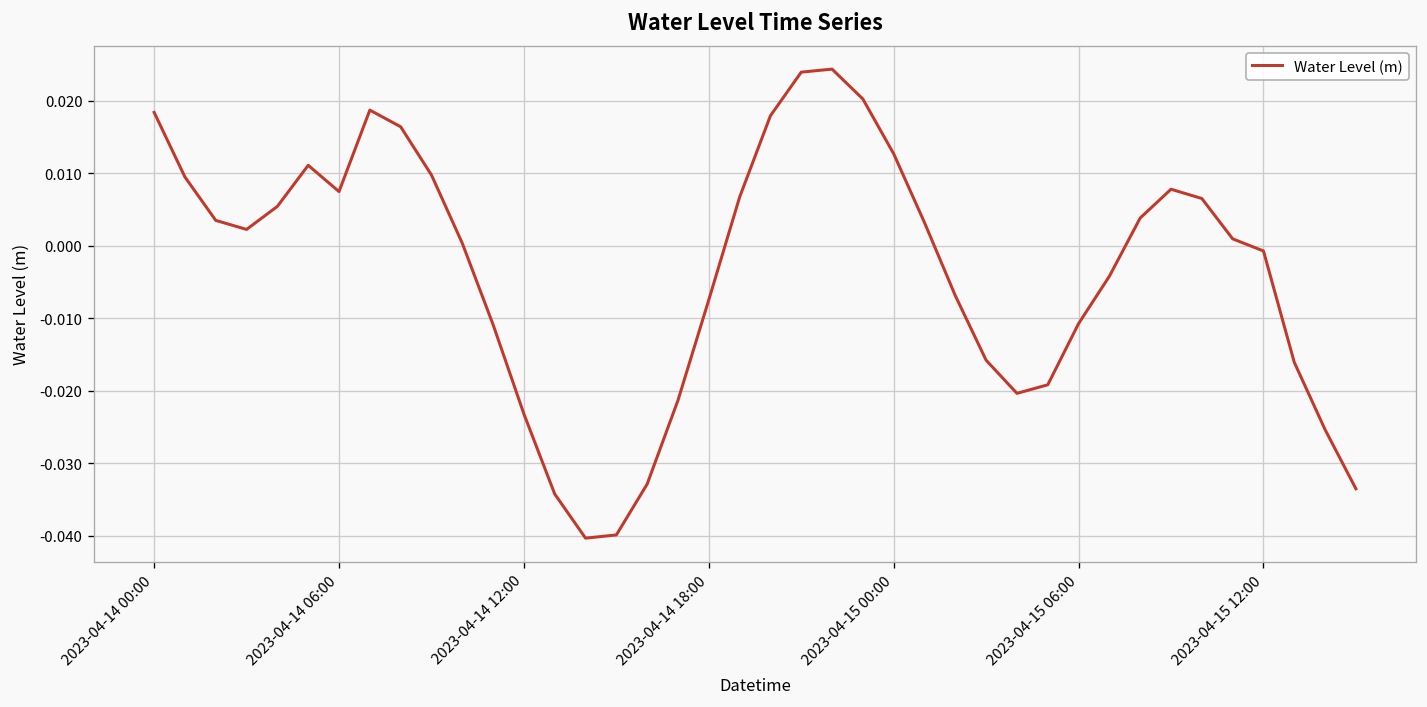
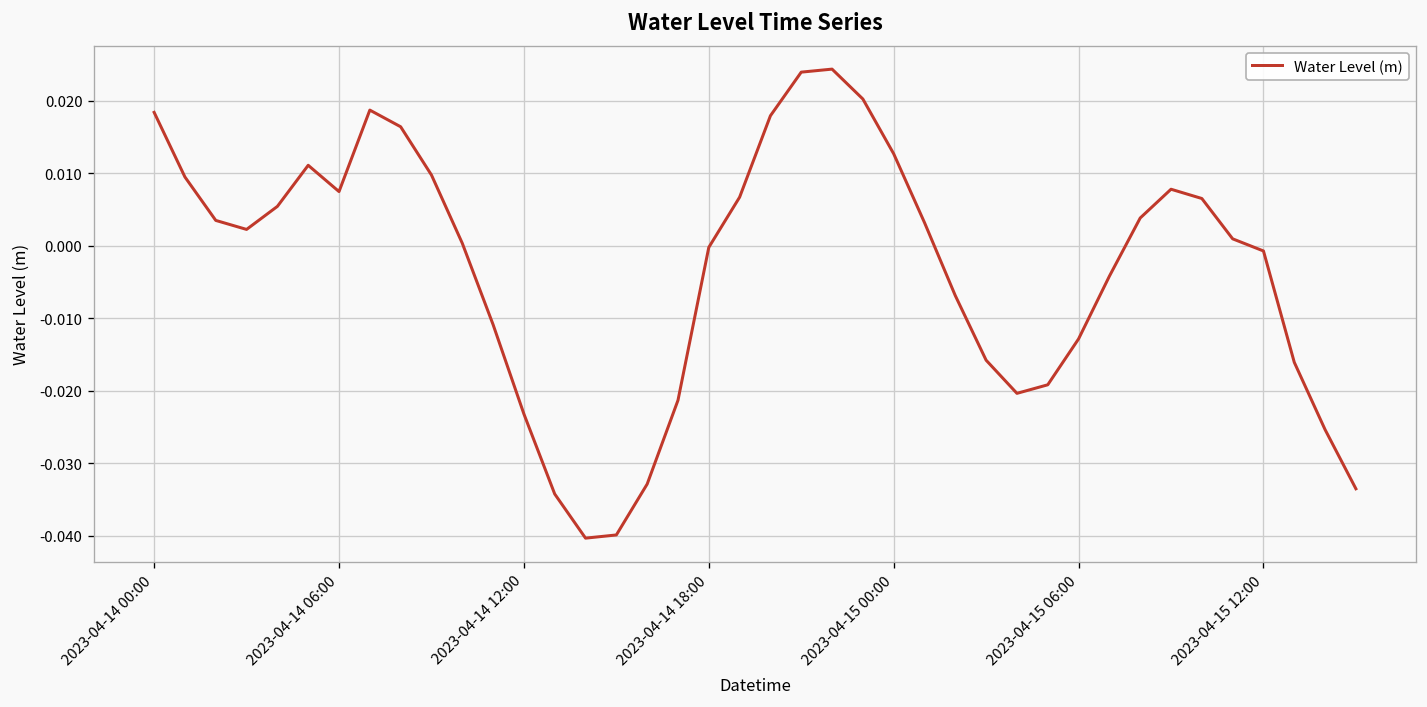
2023-04-14 18:00: -0.007 -> 0.000
2023-04-15 06:00: -0.011 -> -0.013
